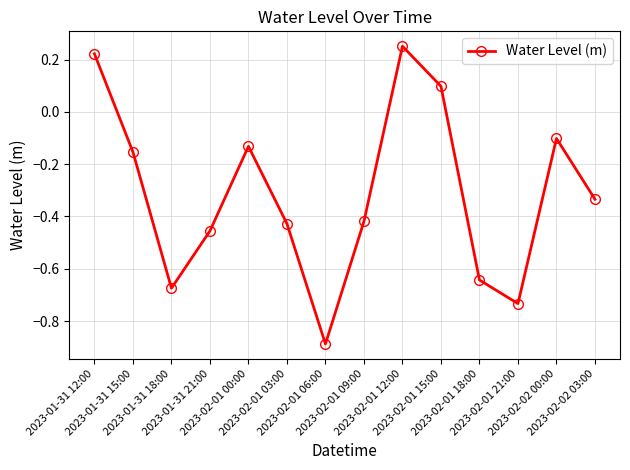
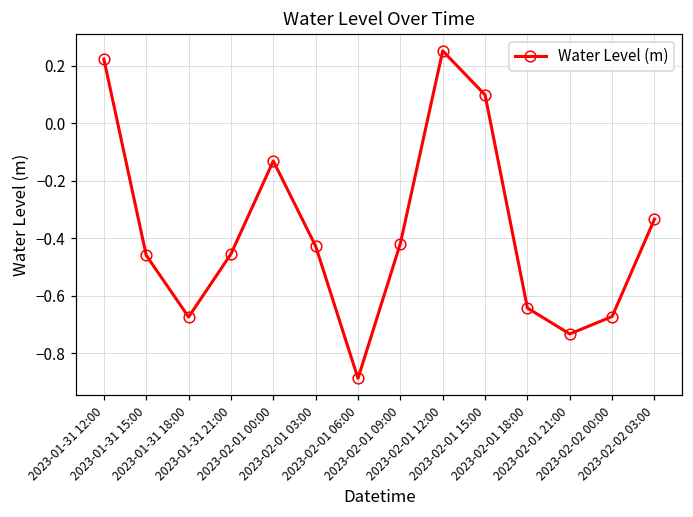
2023-01-31 15:00: -0.15 -> -0.46
2023-02-02 00:00: -0.10 -> -0.67
